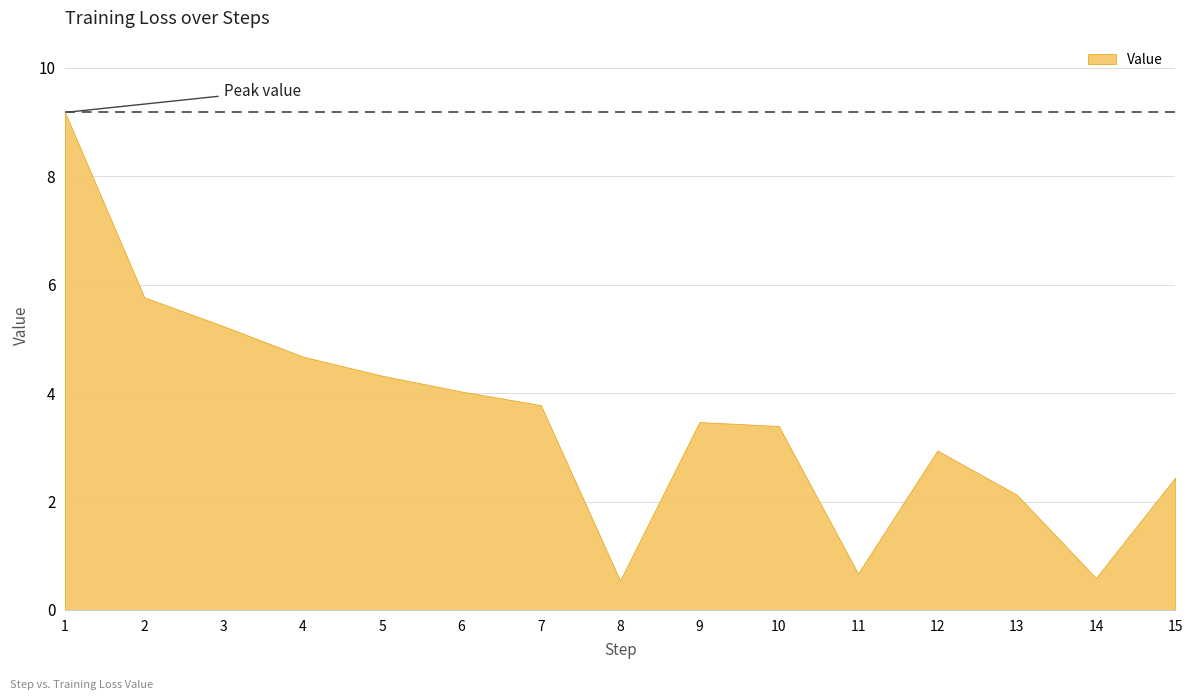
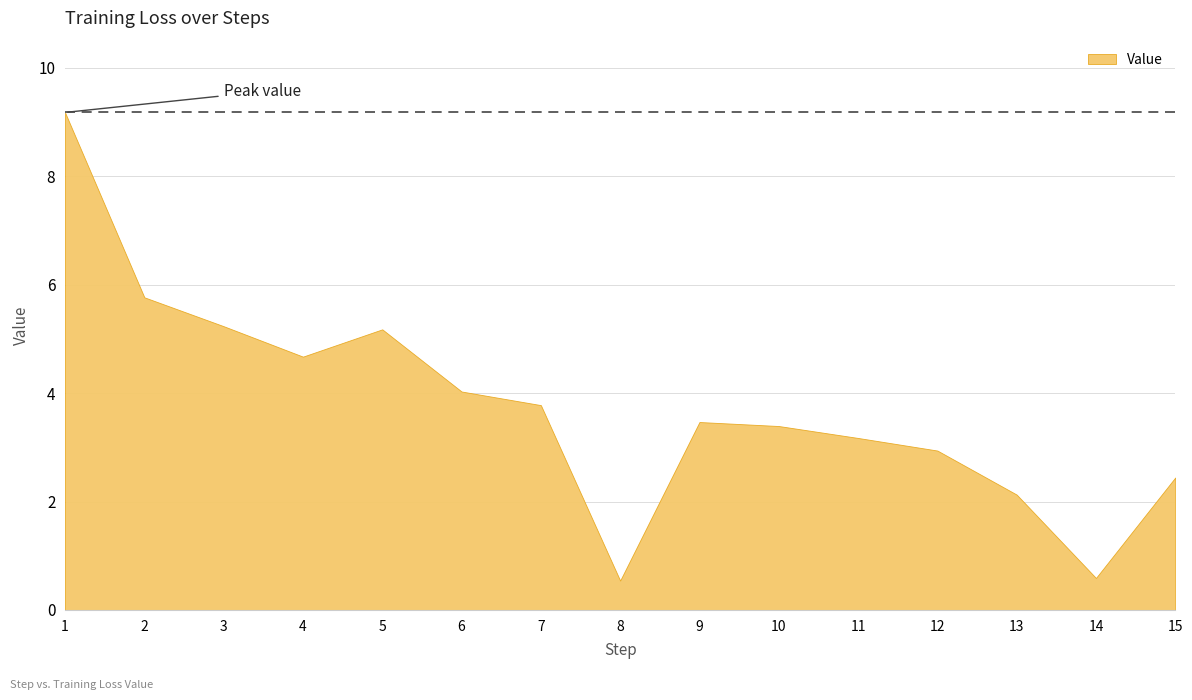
5: 4.3 -> 5.2
11: 0.7 -> 3.2
